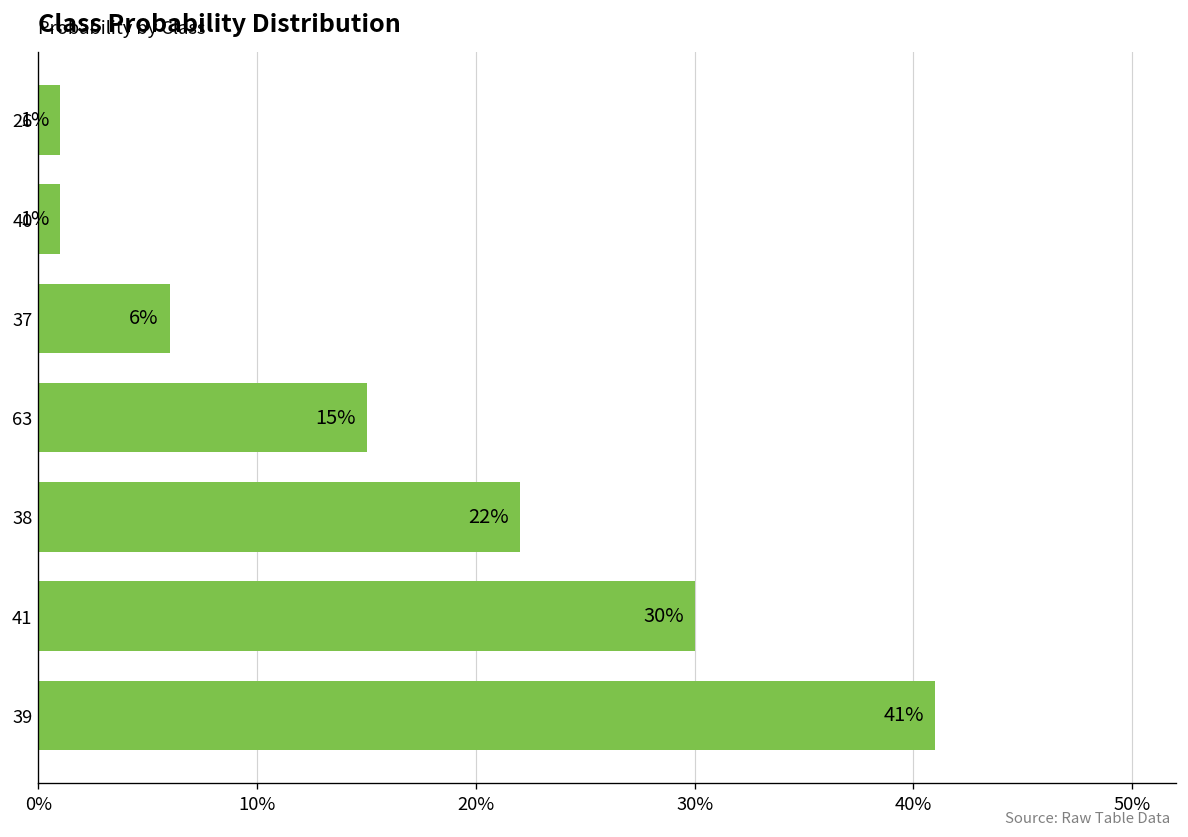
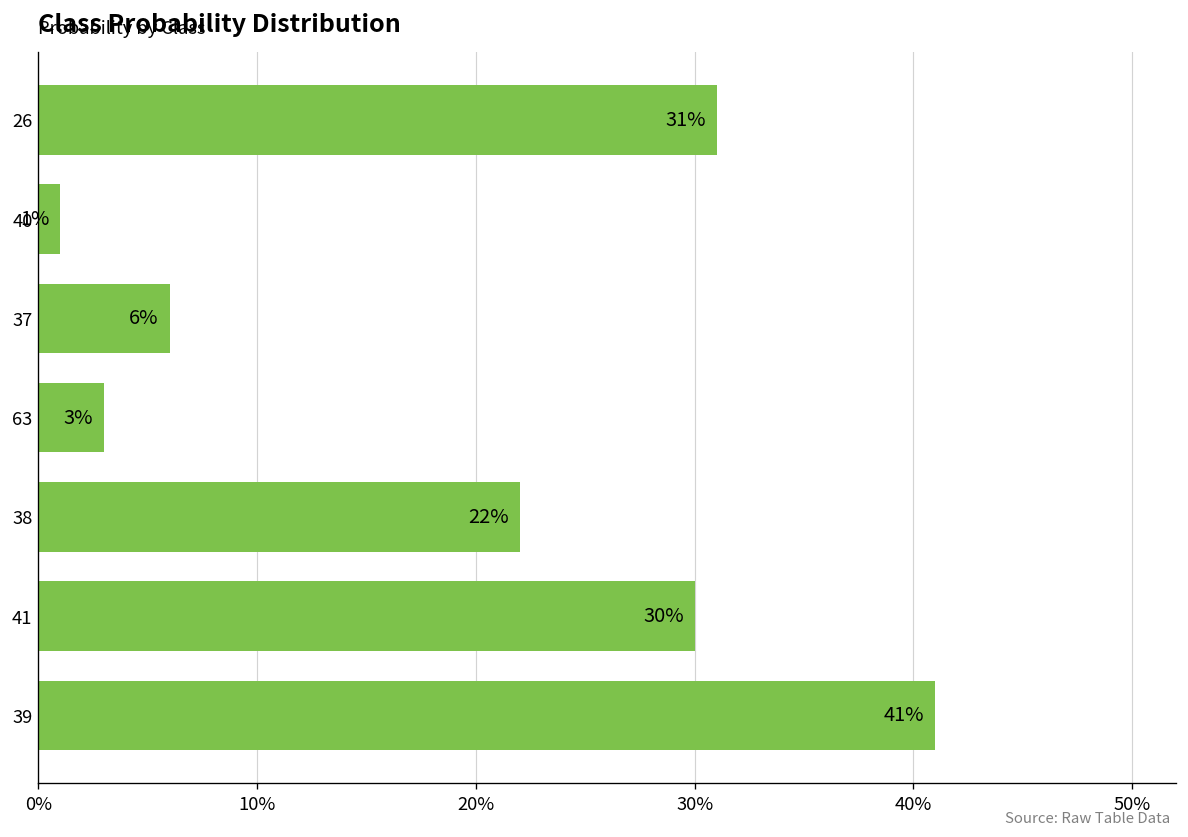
26: 1% -> 31%
63: 15% -> 3%
